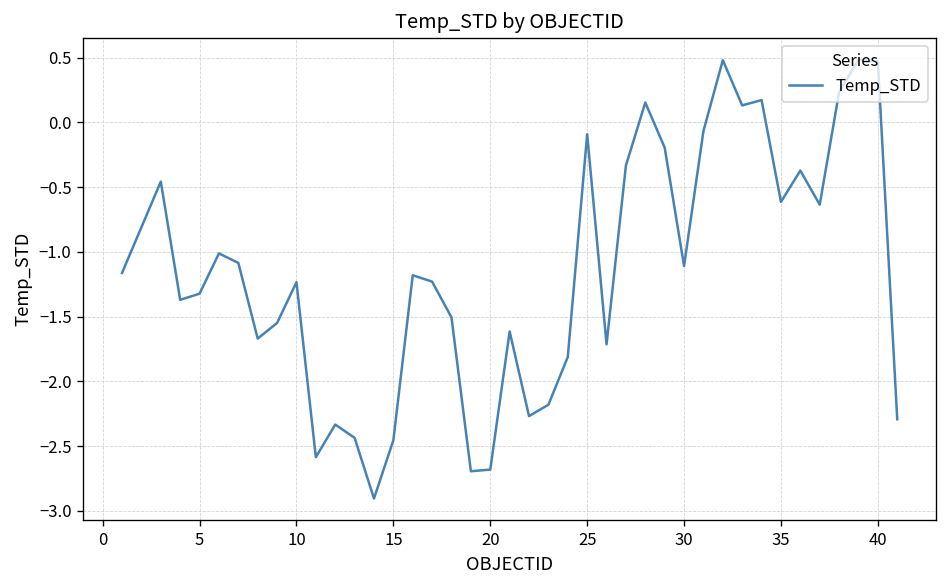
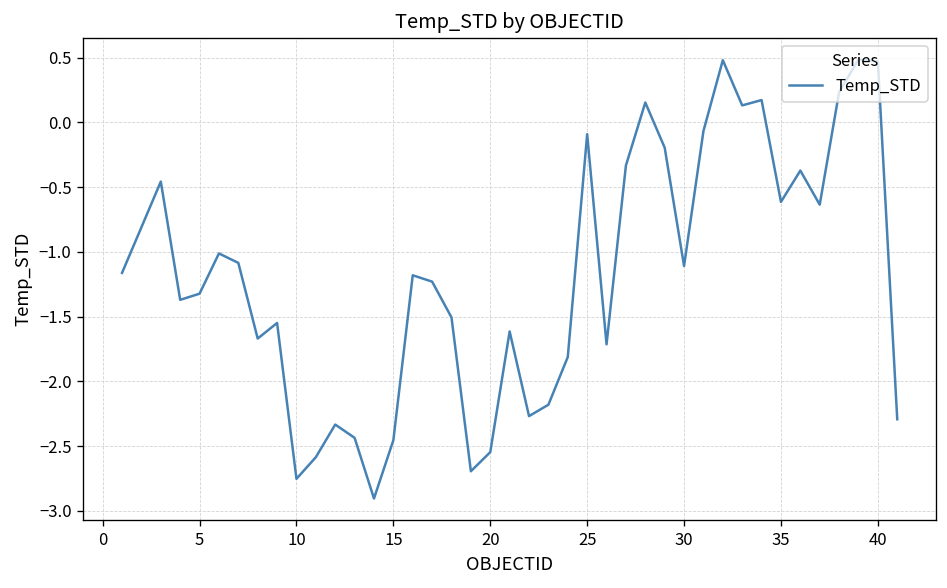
10: -1.23 -> -2.75
20: -2.68 -> -2.55
